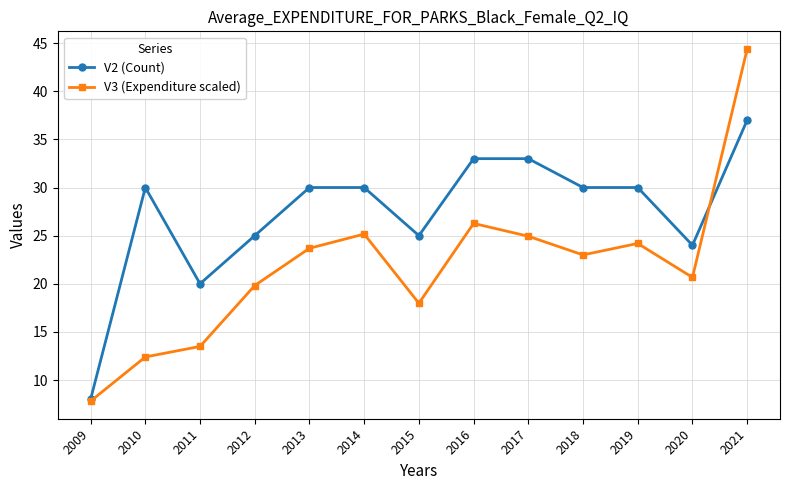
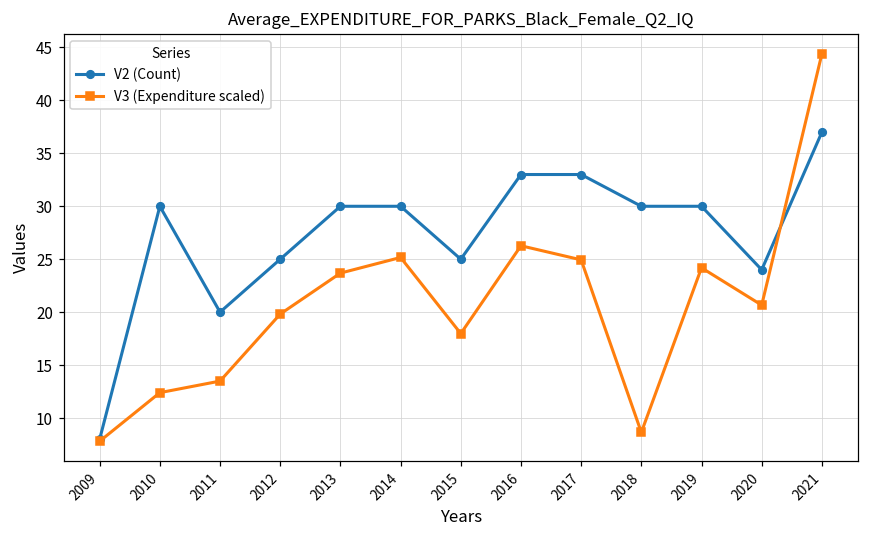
V3 (Expenditure scaled), 2018: 23 -> 9
